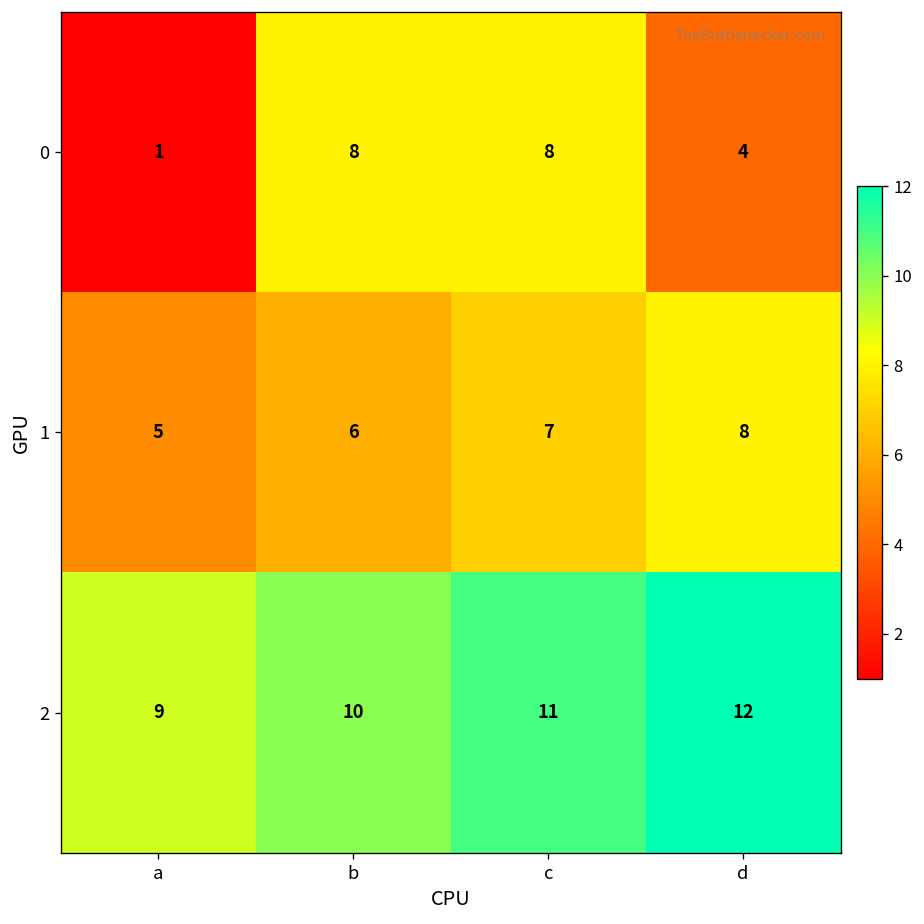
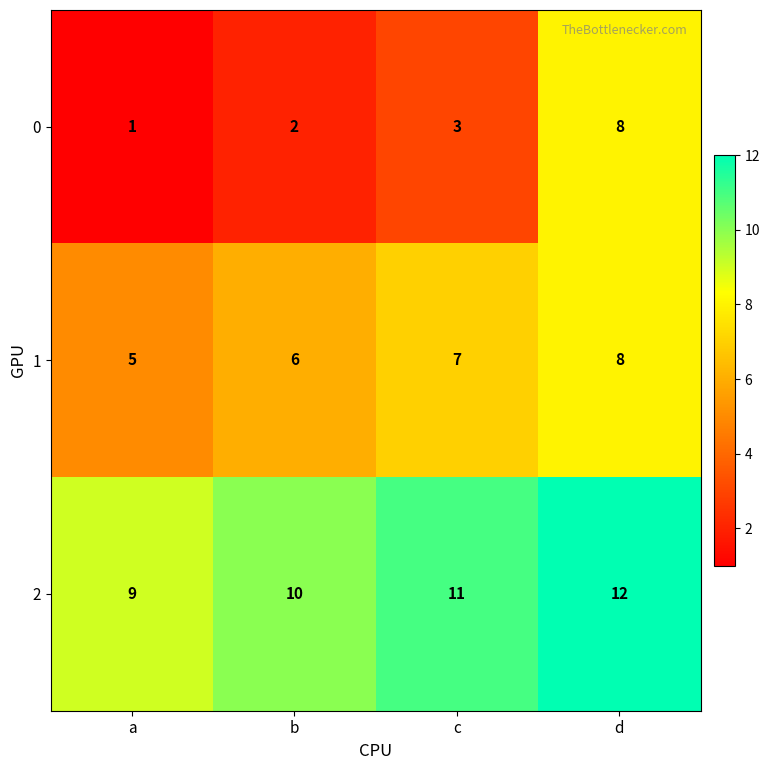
0, b: 8 -> 2
0, c: 8 -> 3
0, d: 4 -> 8
